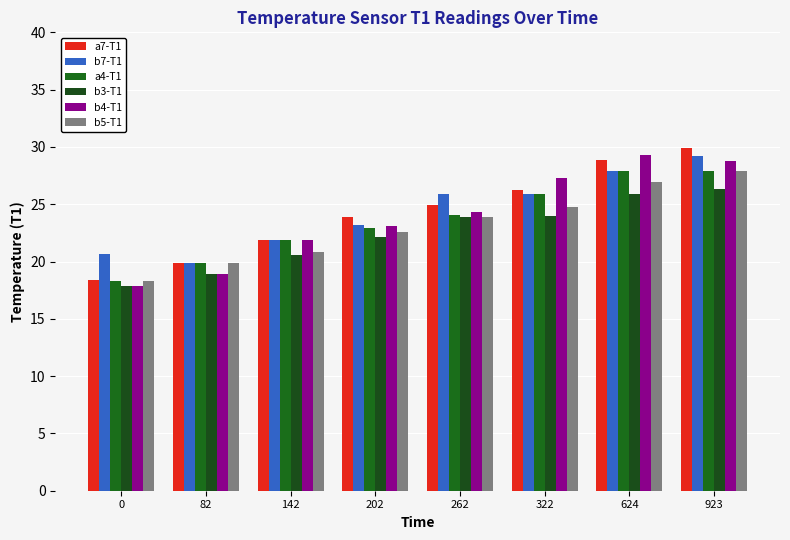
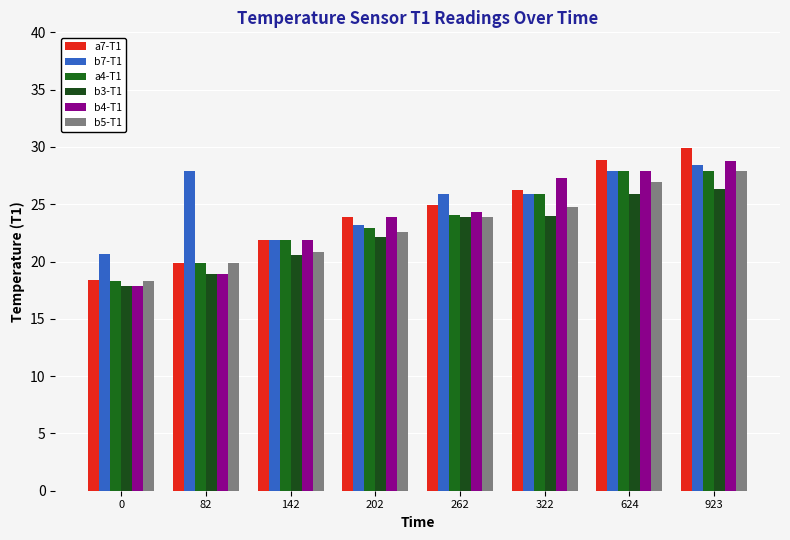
b7-T1, 82: 19.9 -> 27.9
b4-T1, 202: 23.1 -> 23.9
b4-T1, 624: 29.3 -> 27.9
b7-T1, 923: 29.2 -> 28.4
